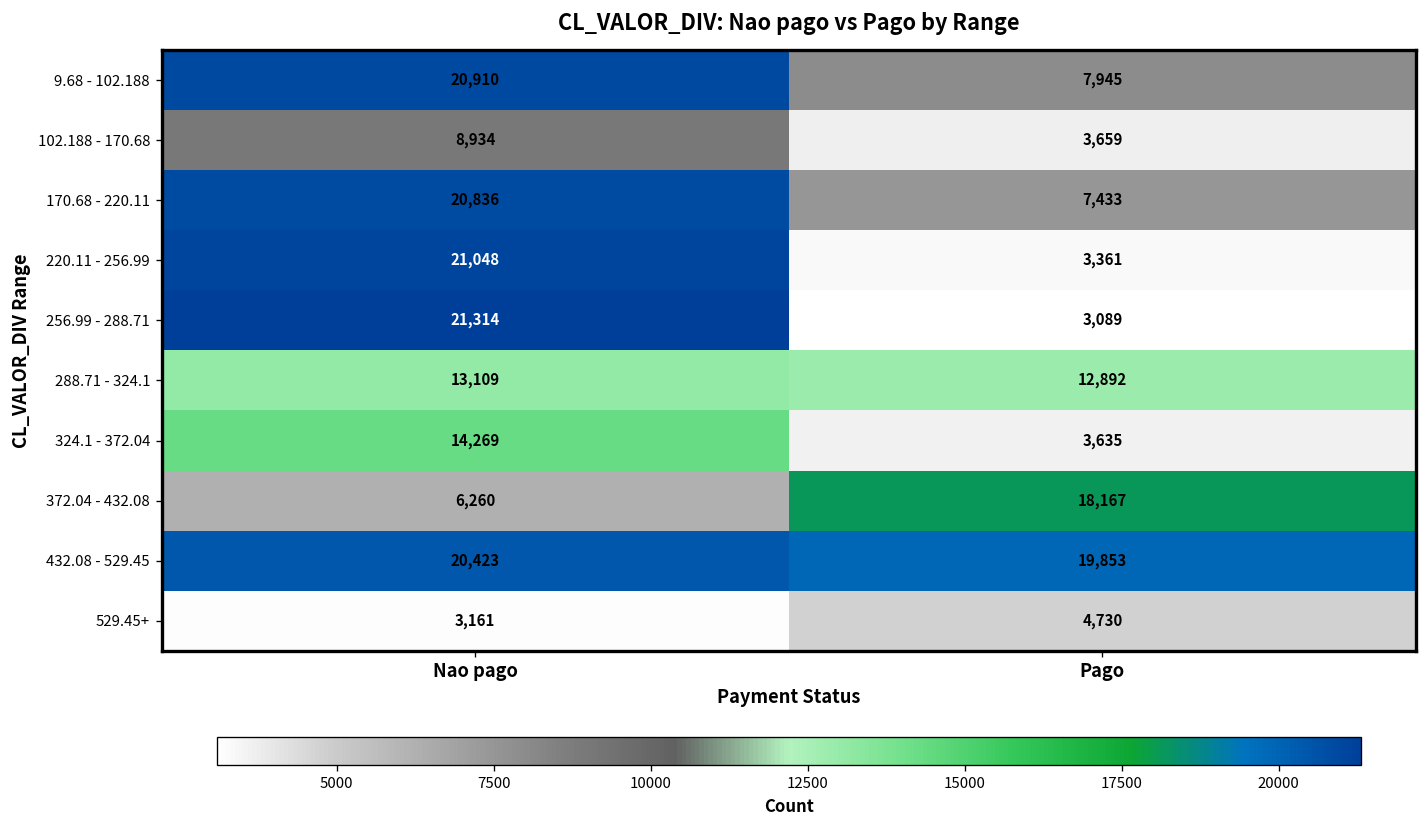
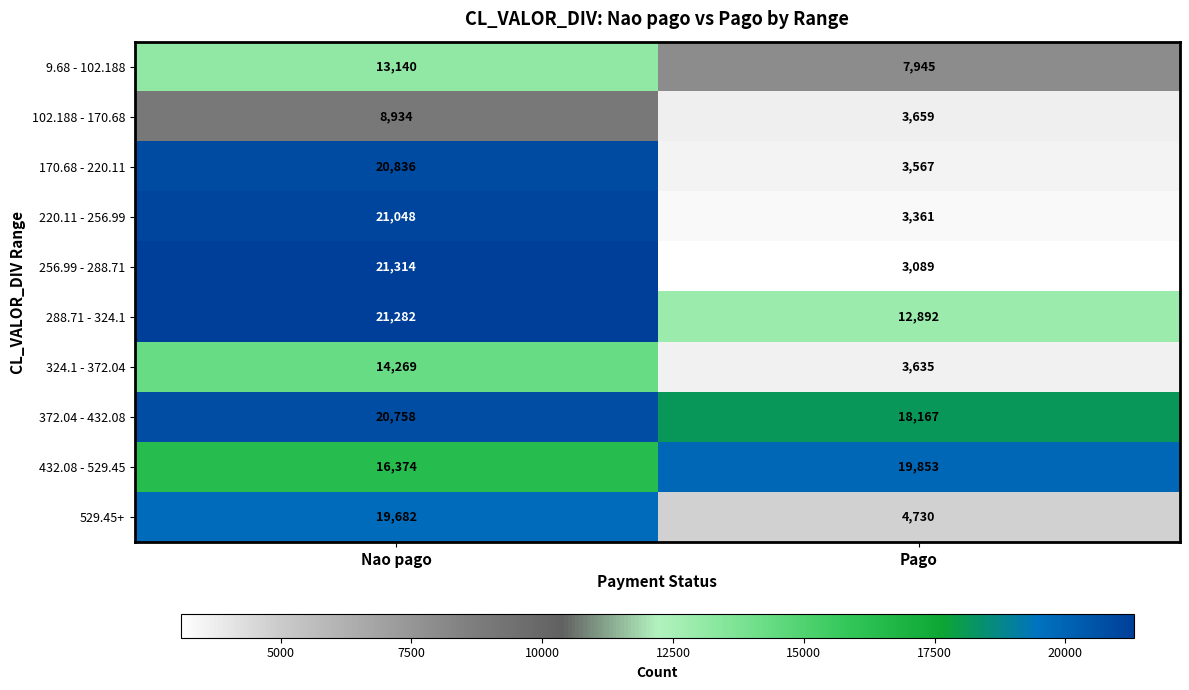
9.68 - 102.188, Nao pago: 20,910 -> 13,140
170.68 - 220.11, Pago: 7,433 -> 3,567
288.71 - 324.1, Nao pago: 13,109 -> 21,282
372.04 - 432.08, Nao pago: 6,260 -> 20,758
432.08 - 529.45, Nao pago: 20,423 -> 16,374
529.45+, Nao pago: 3,161 -> 19,682
